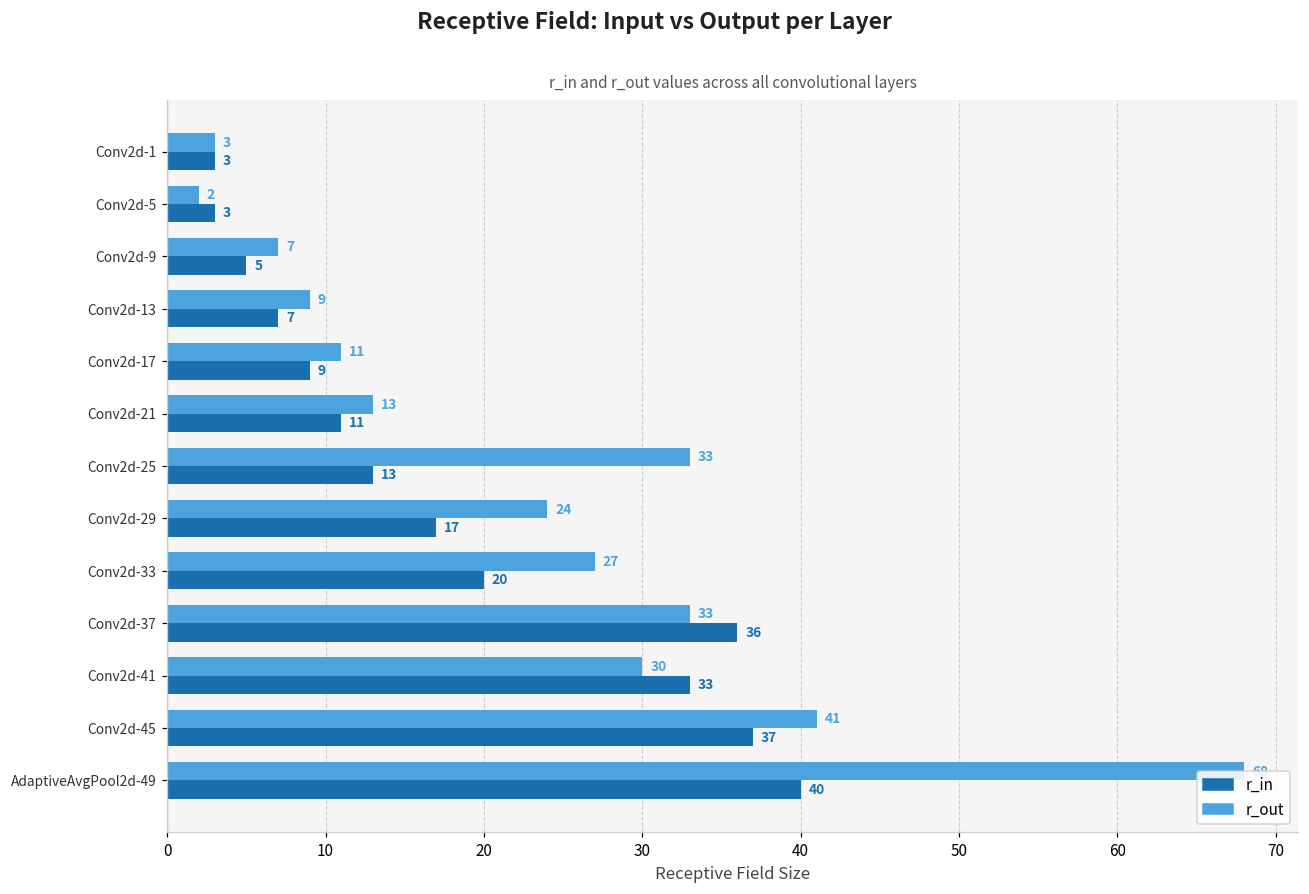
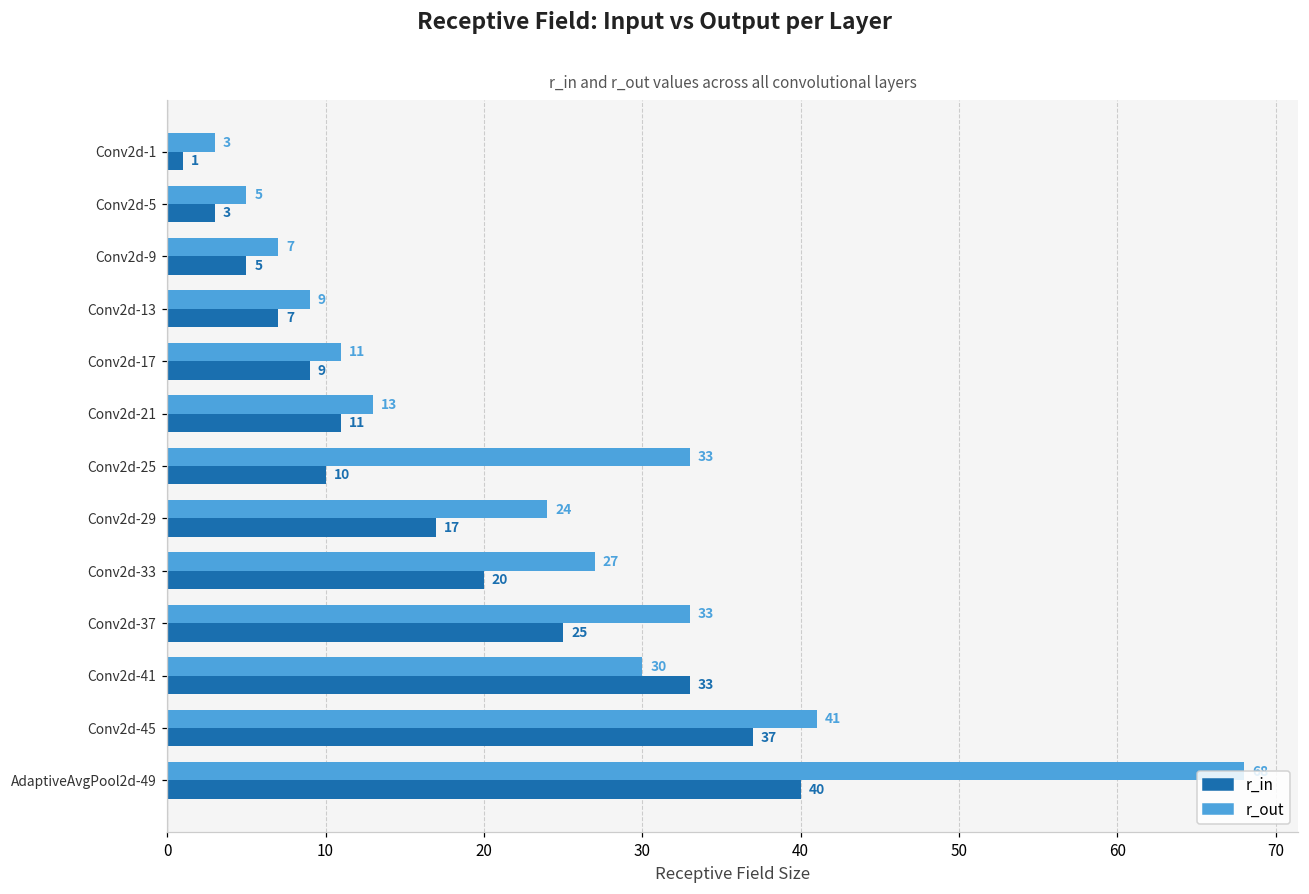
r_in, Conv2d-1: 3 -> 1
r_out, Conv2d-5: 2 -> 5
r_in, Conv2d-25: 13 -> 10
r_in, Conv2d-37: 36 -> 25
